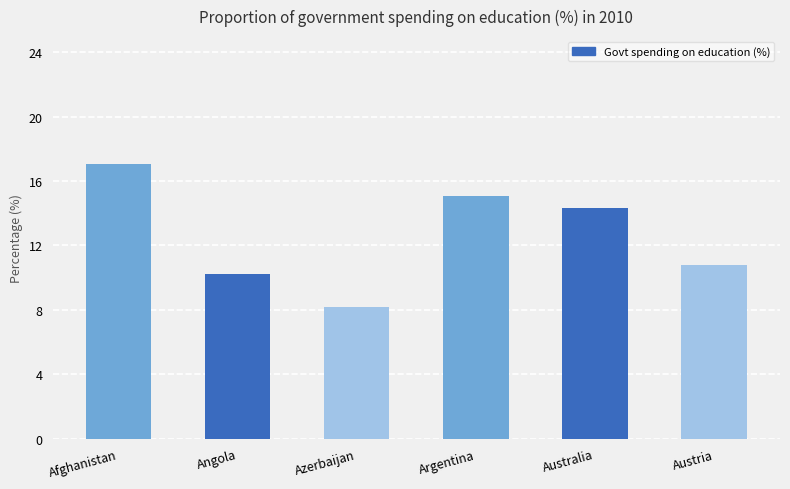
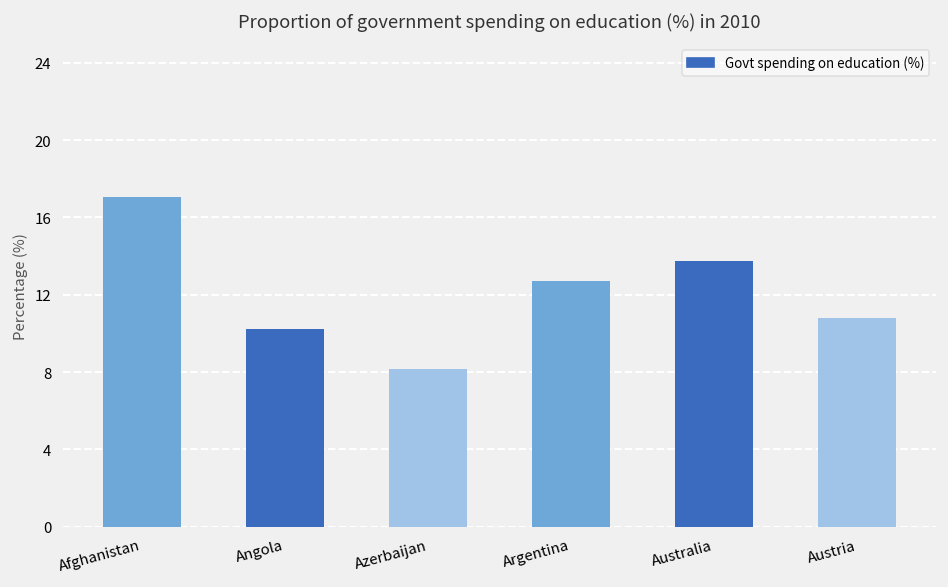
Argentina: 15.0 -> 12.7
Australia: 14.3 -> 13.8
